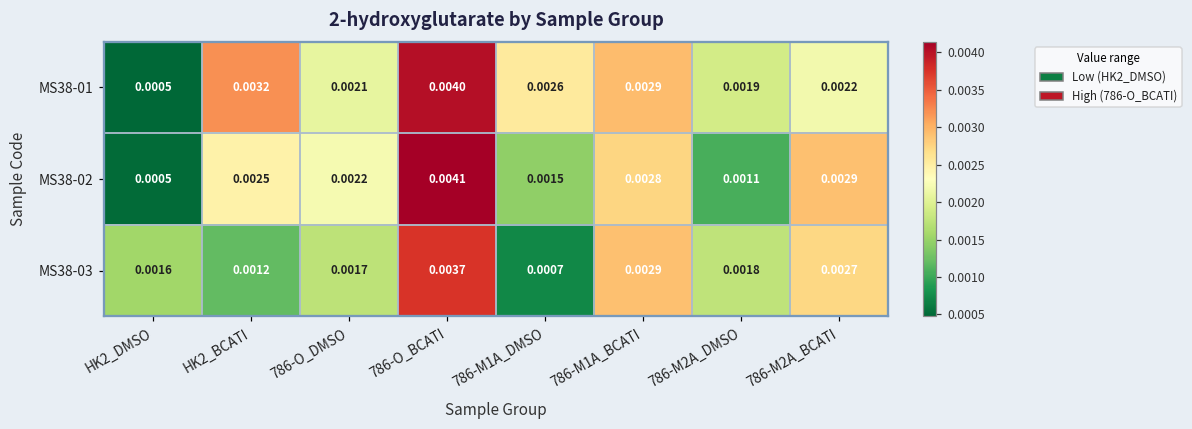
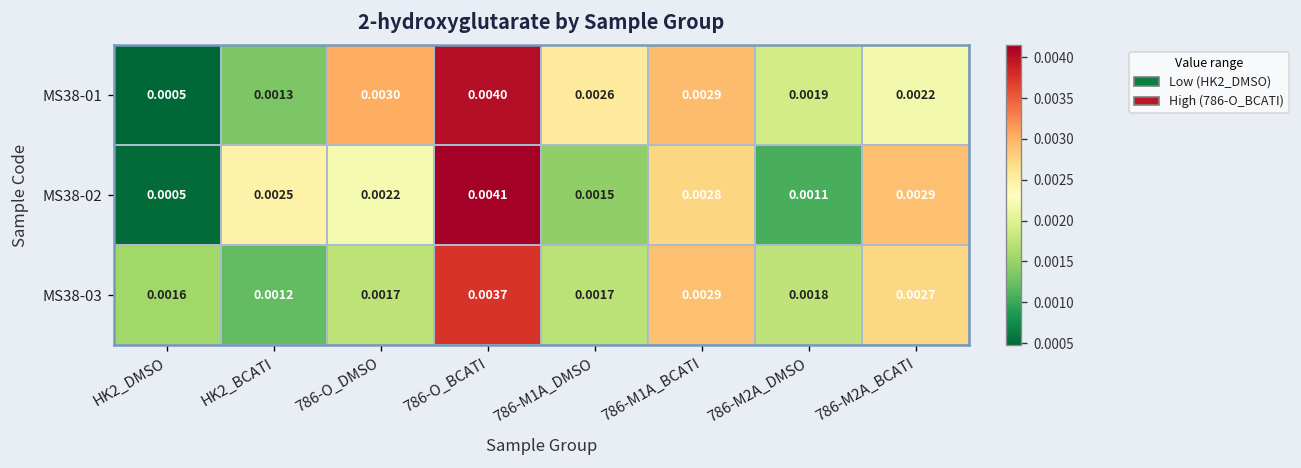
MS38-01, HK2_BCATI: 0.0032 -> 0.0013
MS38-01, 786-O_DMSO: 0.0021 -> 0.0030
MS38-03, 786-M1A_DMSO: 0.0007 -> 0.0017
